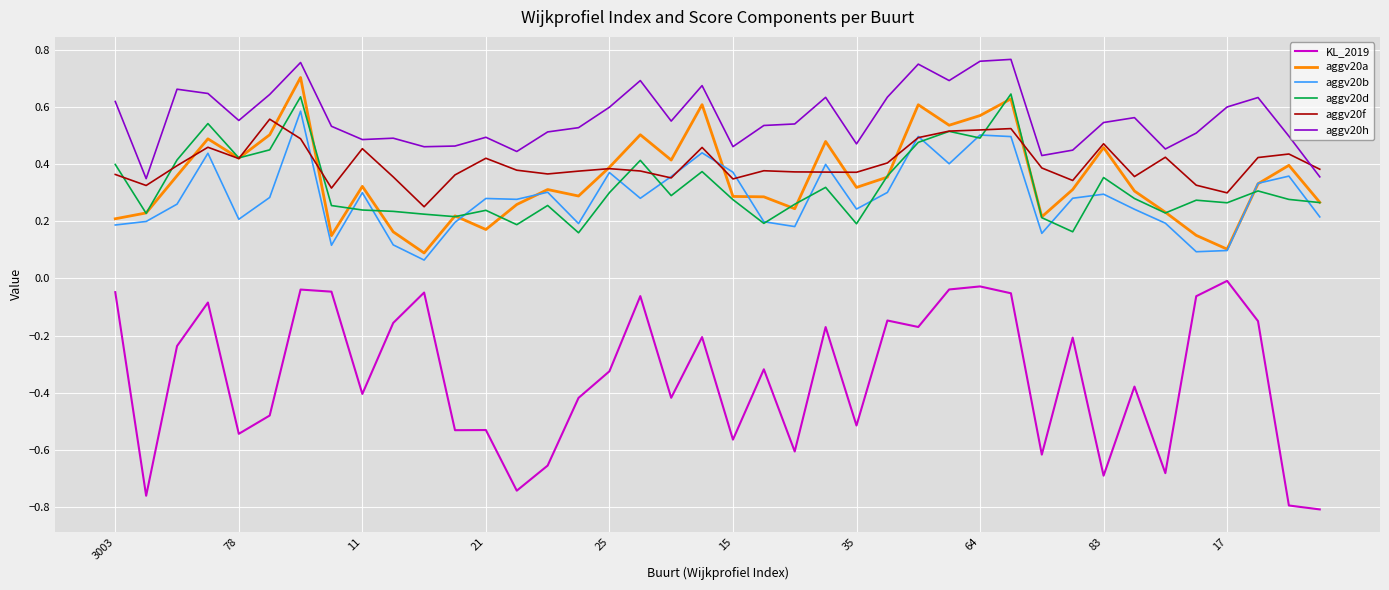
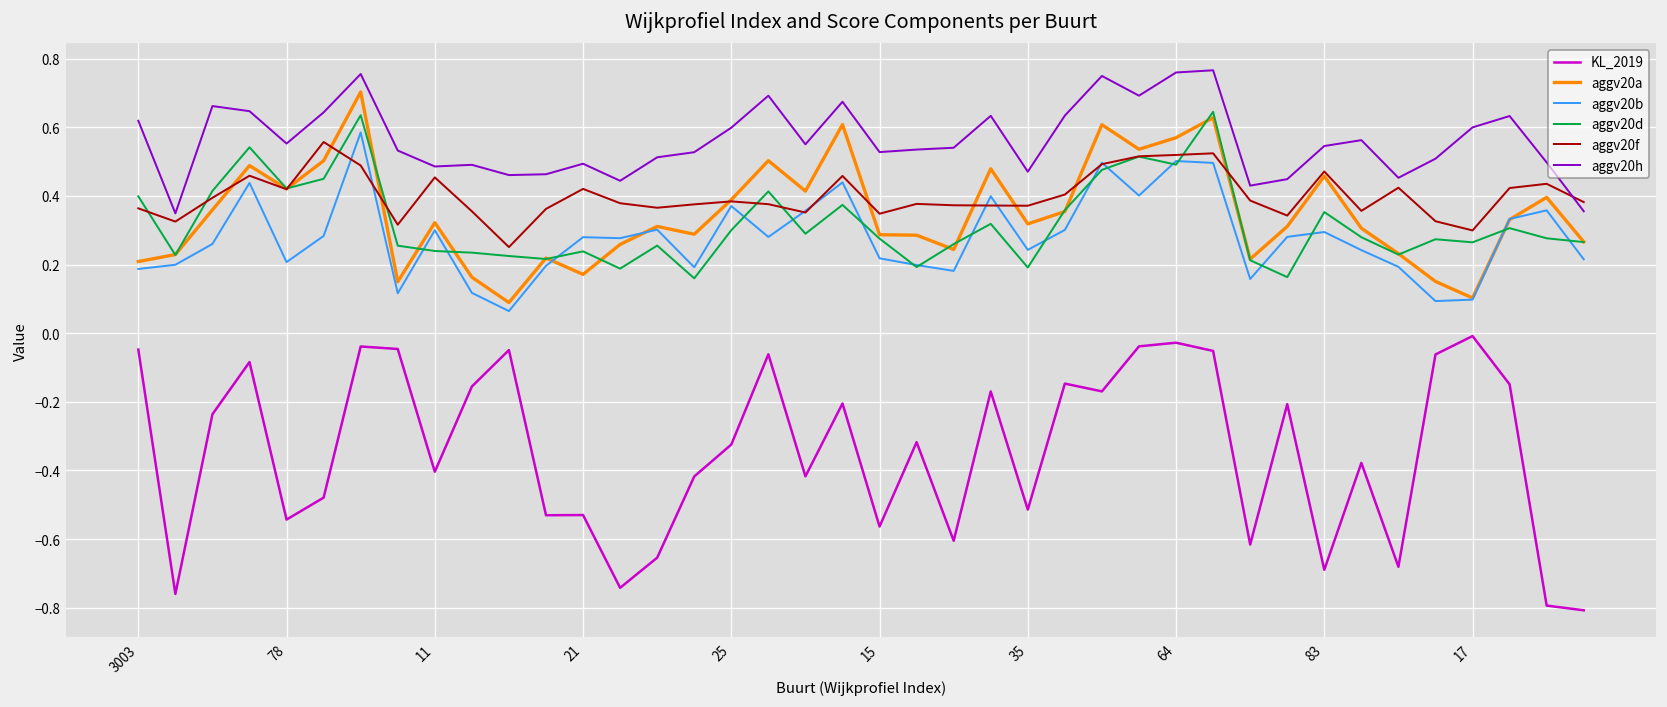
aggv20b, 15: 0.37 -> 0.22
aggv20h, 15: 0.46 -> 0.53
